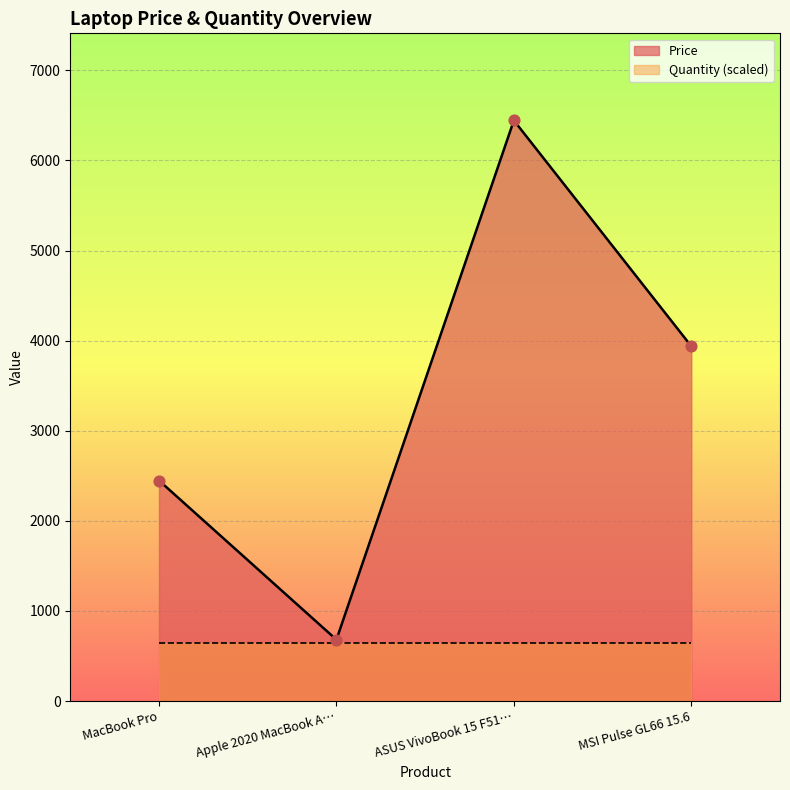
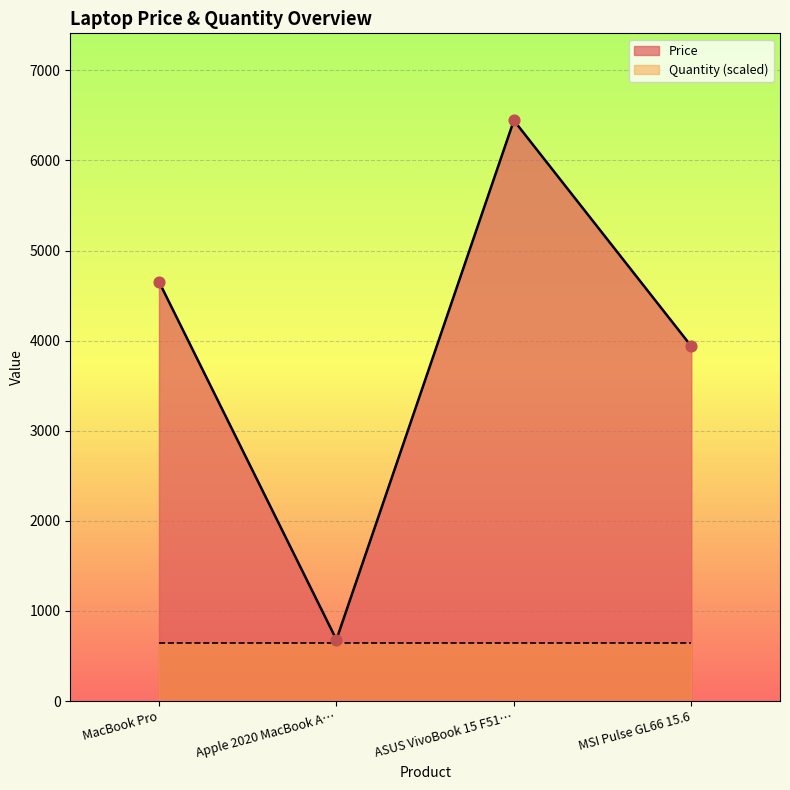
Price, MacBook Pro: 2400 -> 4700
